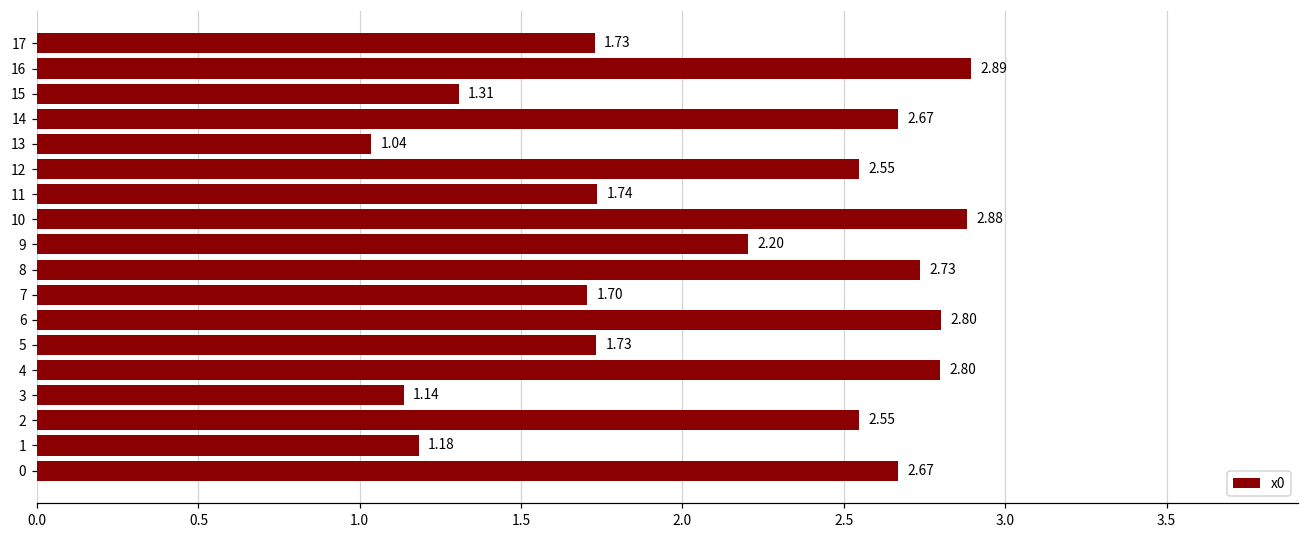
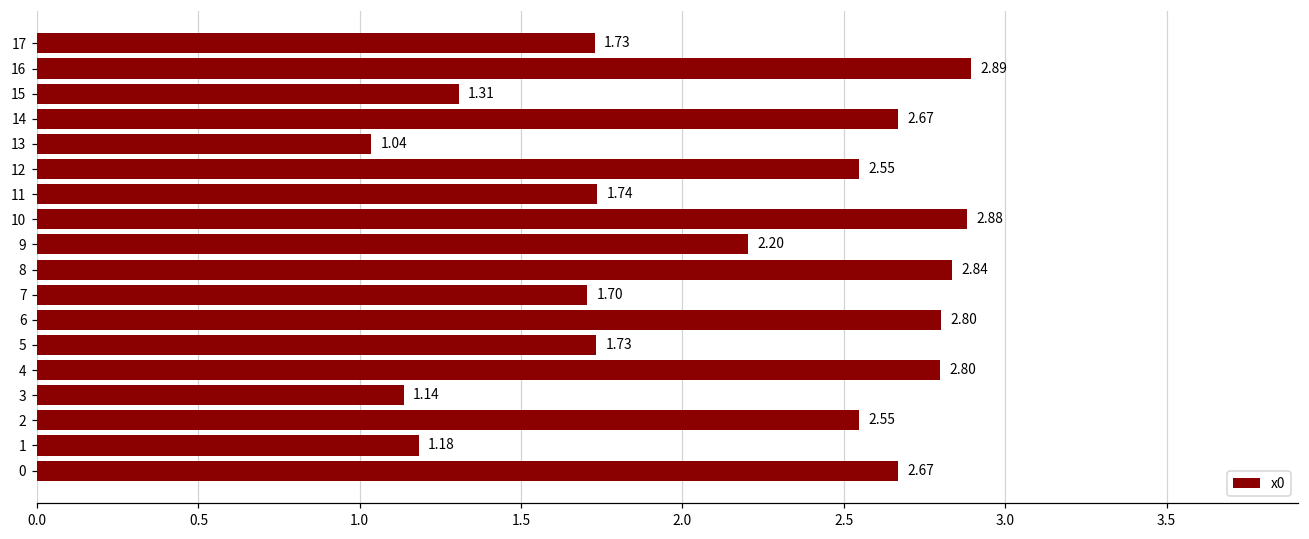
8: 2.73 -> 2.84
